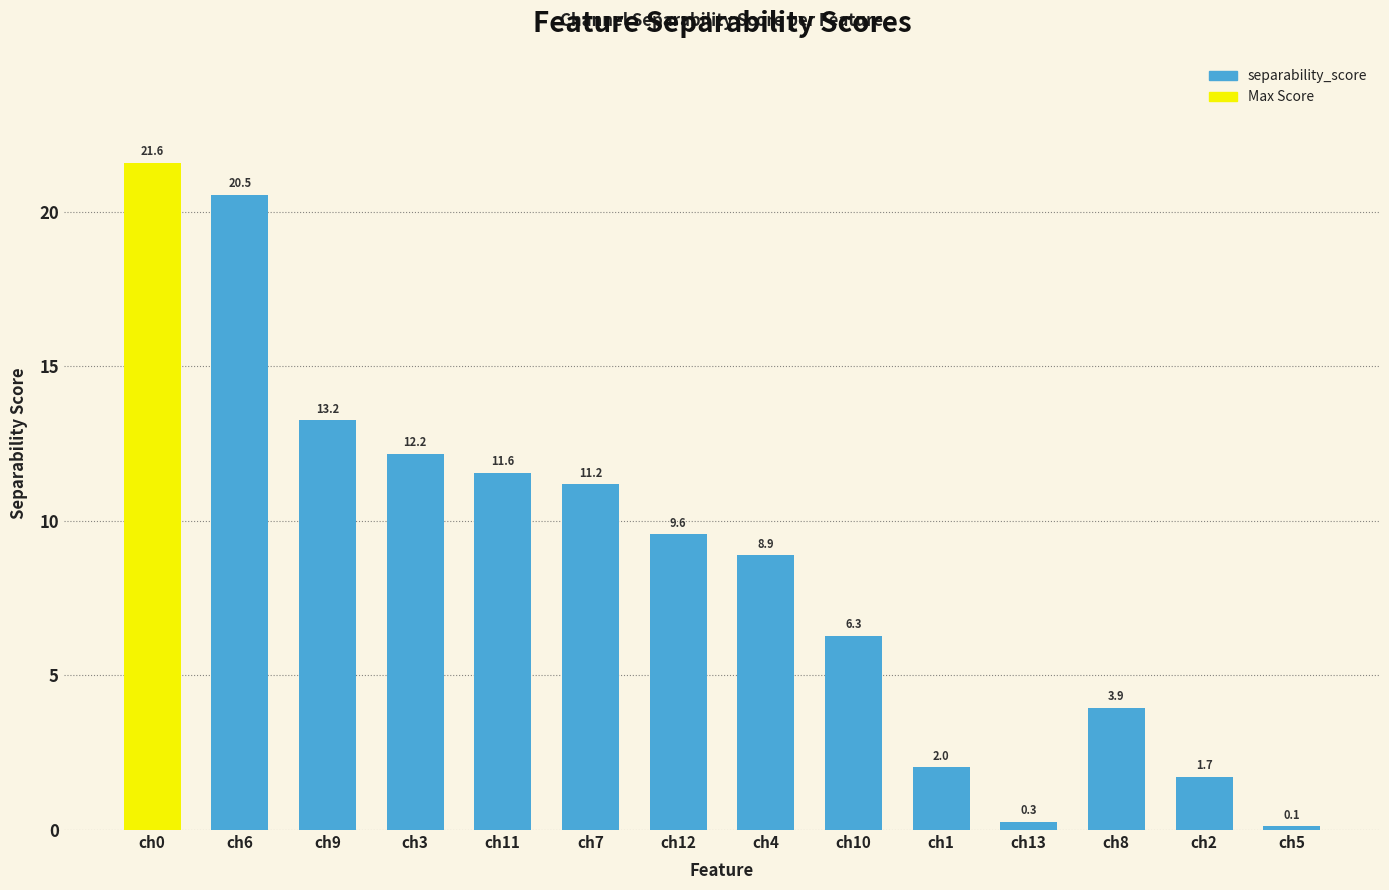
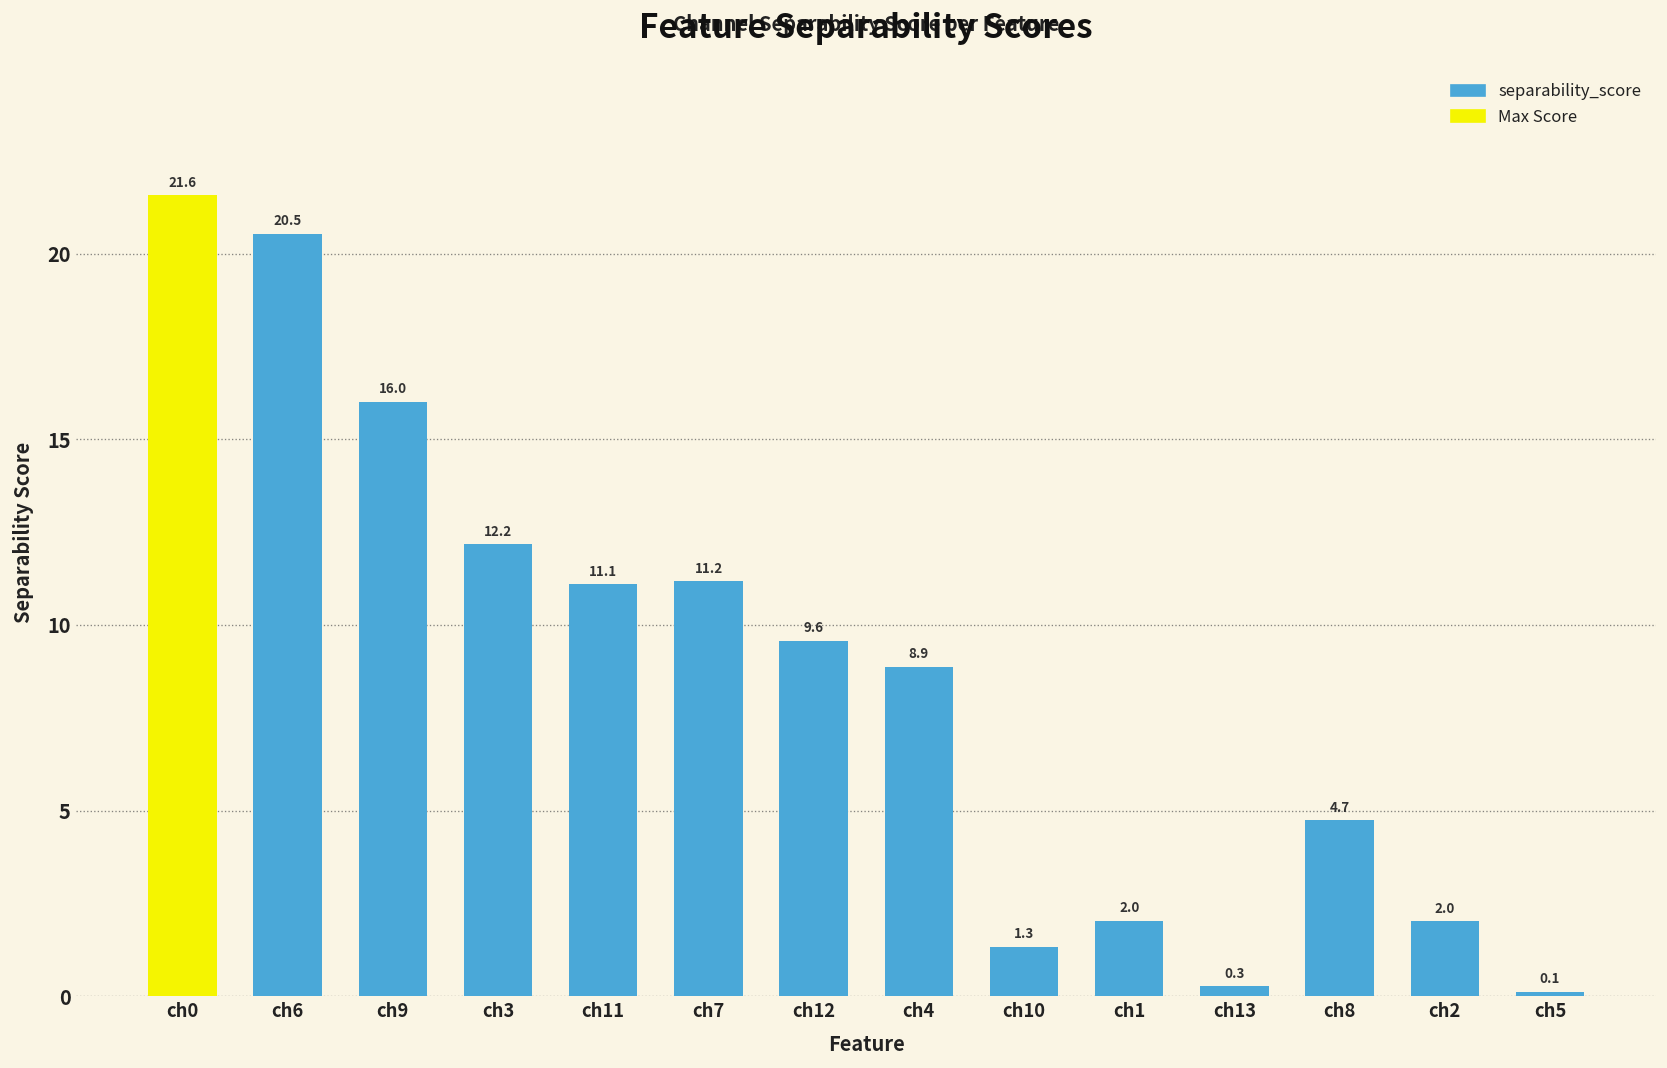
ch9: 13.2 -> 16.0
ch11: 11.6 -> 11.1
ch10: 6.3 -> 1.3
ch8: 3.9 -> 4.7
ch2: 1.7 -> 2.0
